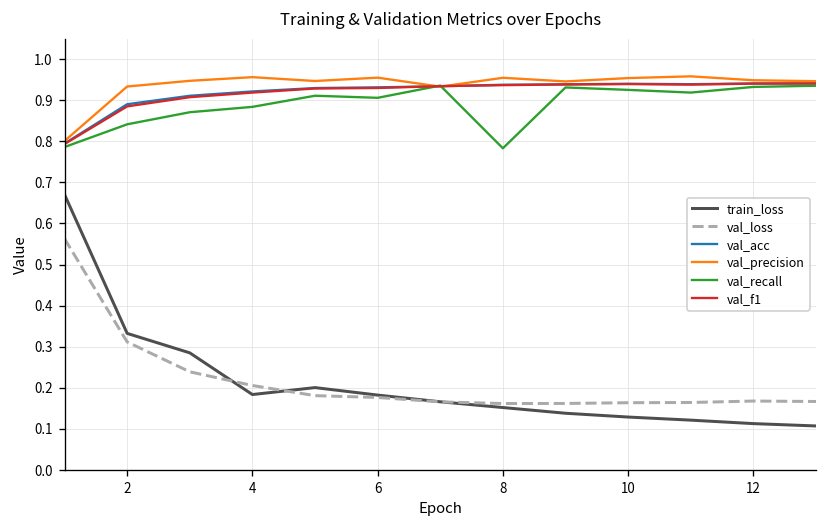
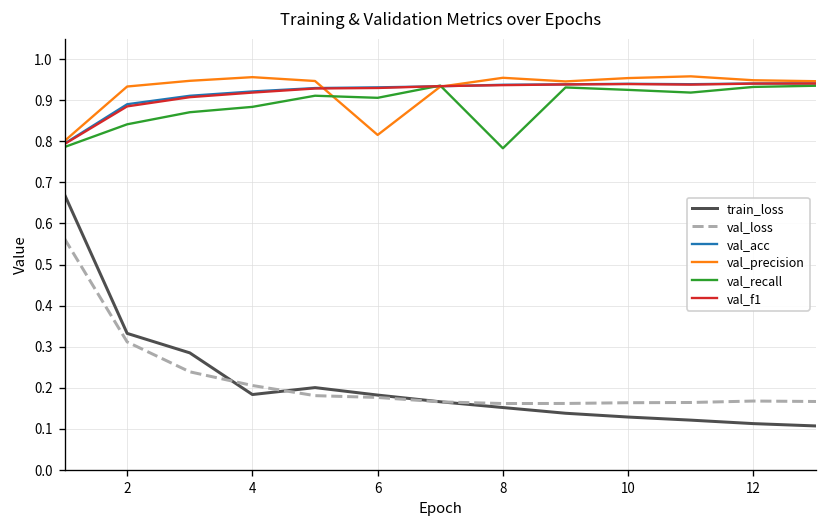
val_precision, 6: 0.95 -> 0.82
